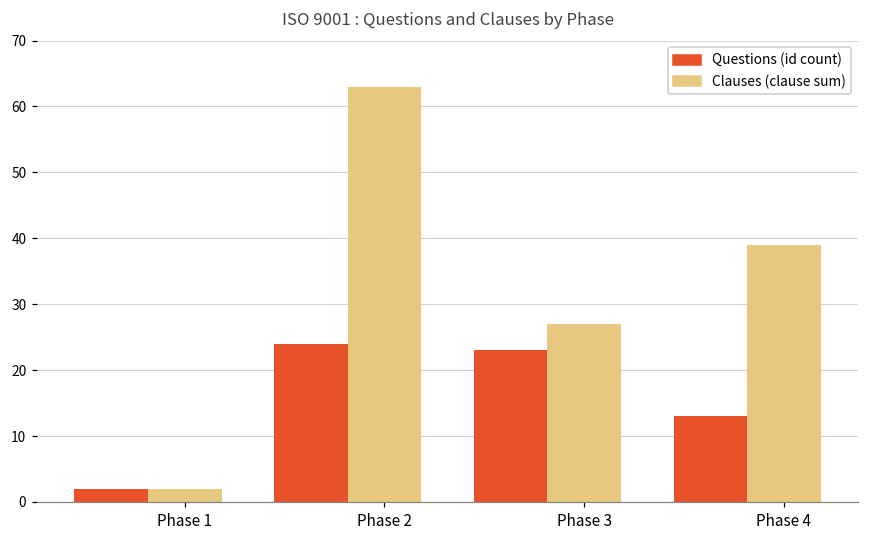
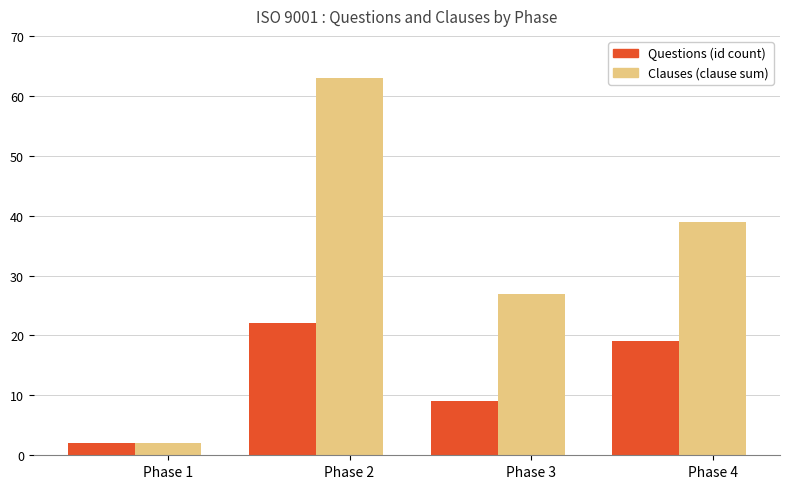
Questions (id count), Phase 2: 24 -> 22
Questions (id count), Phase 3: 23 -> 9
Questions (id count), Phase 4: 13 -> 19
